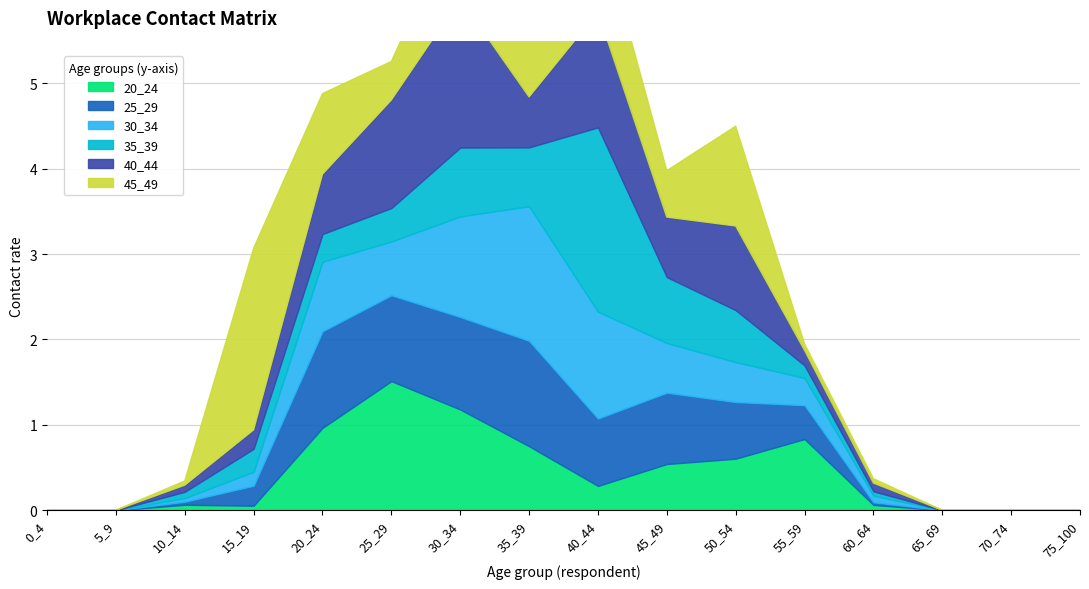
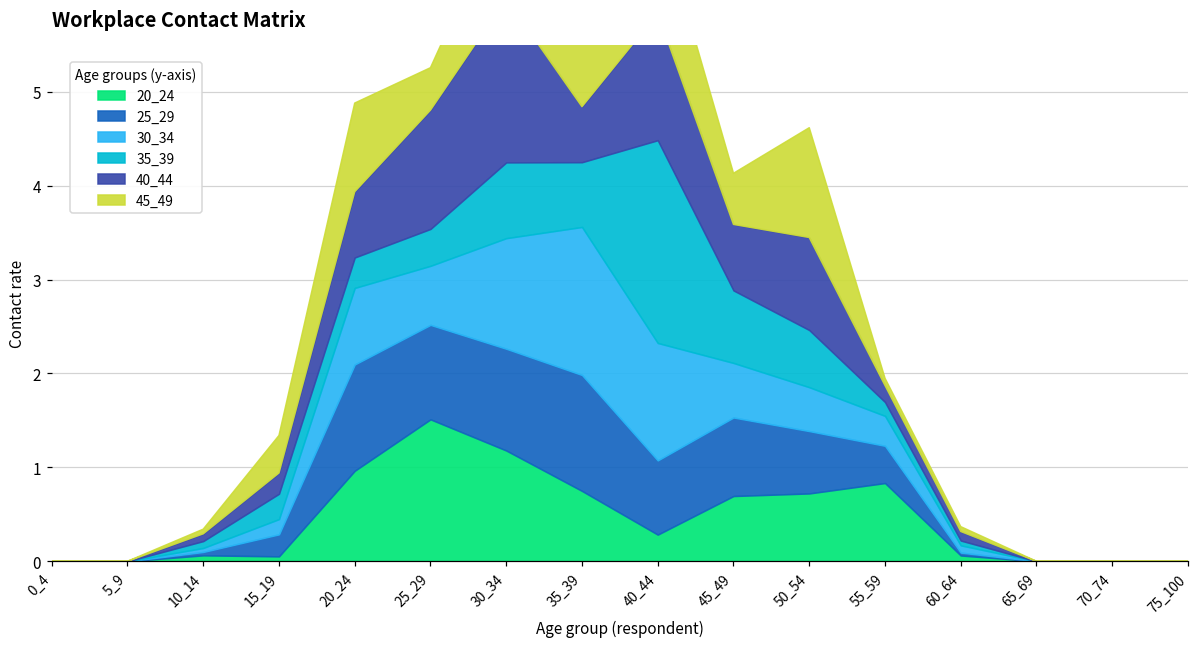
45_49, 15_19: 2.1 -> 0.4
20_24, 45_49: 0.5 -> 0.7
20_24, 50_54: 0.6 -> 0.7
